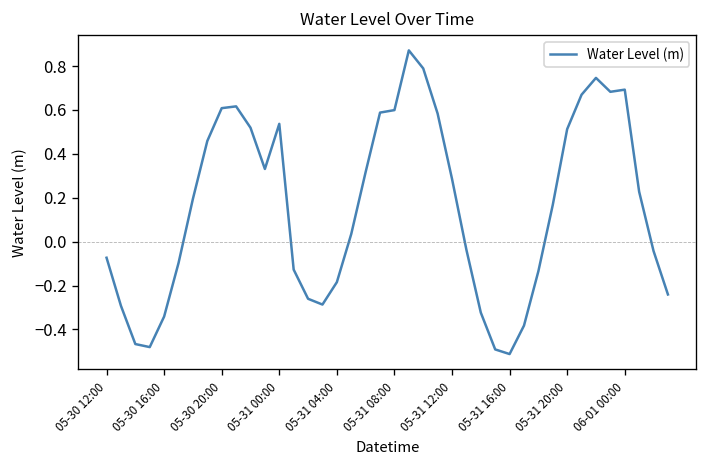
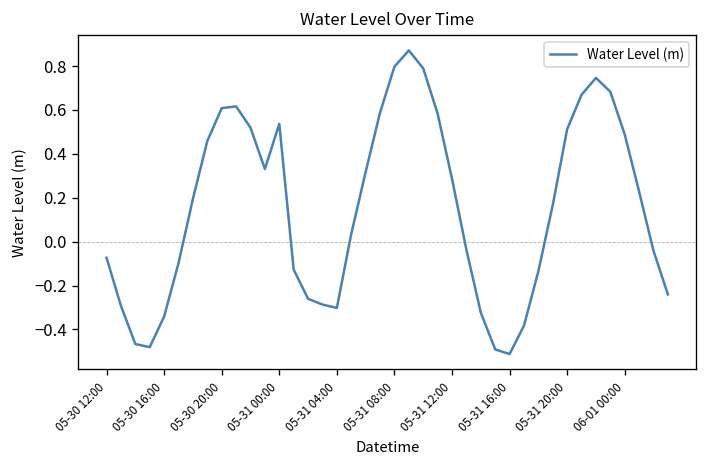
05-31 04:00: -0.18 -> -0.30
05-31 08:00: 0.60 -> 0.80
06-01 00:00: 0.69 -> 0.49
